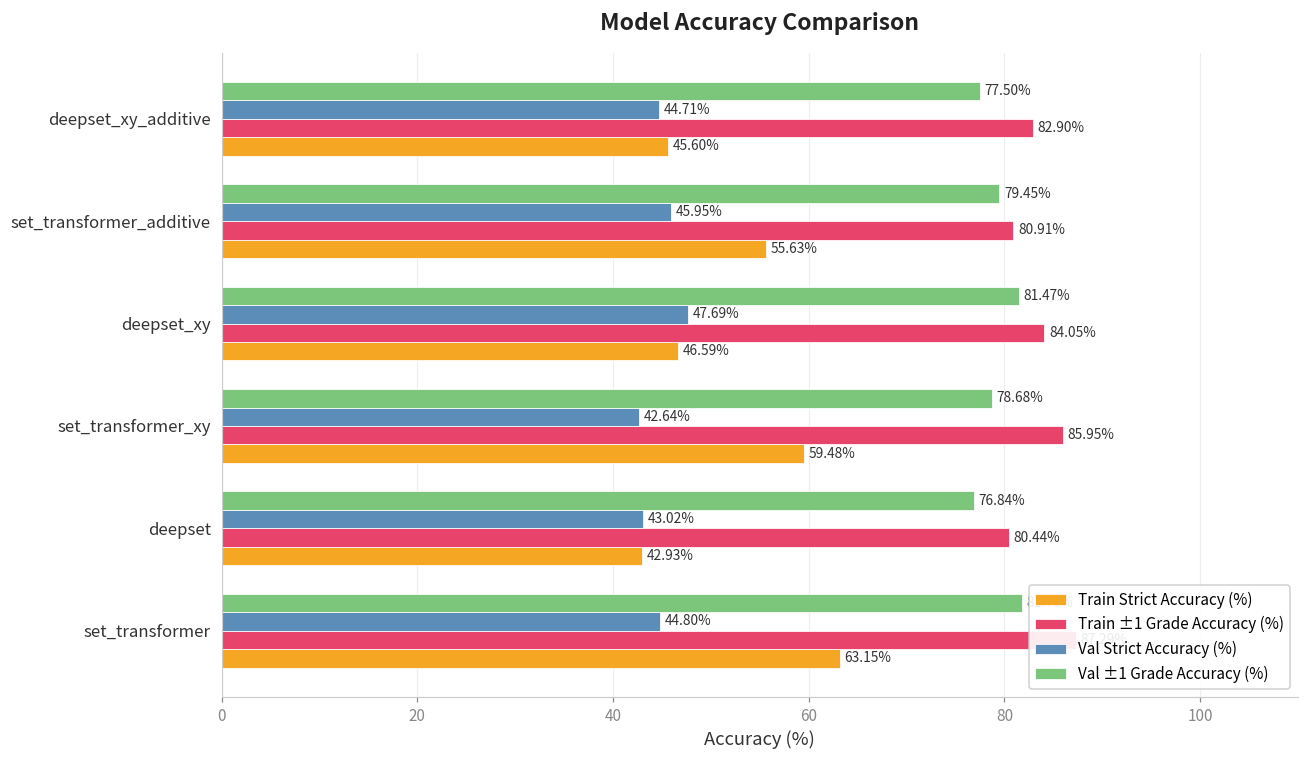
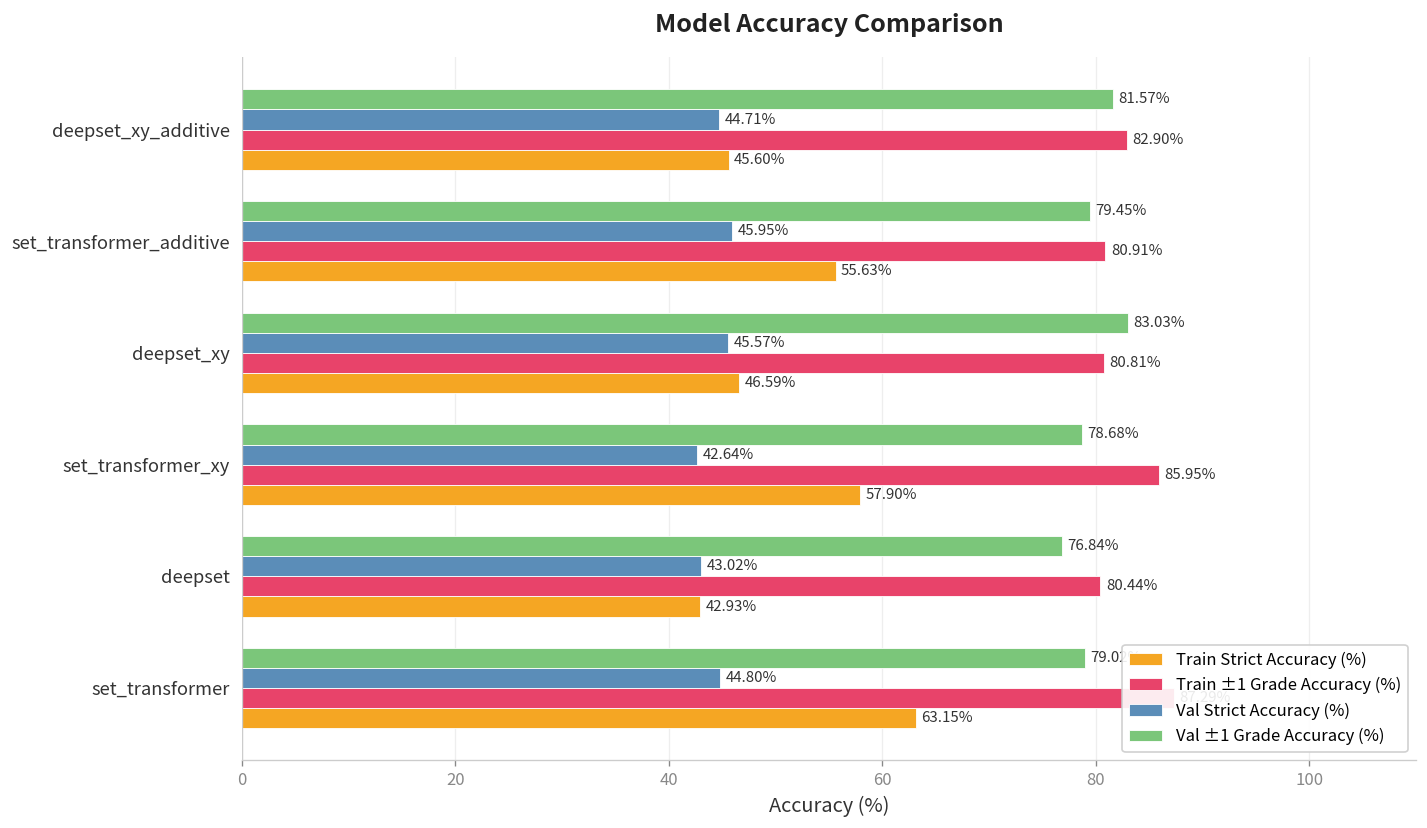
Val ±1 Grade Accuracy (%), deepset_xy_additive: 77.50% -> 81.57%
Val ±1 Grade Accuracy (%), deepset_xy: 81.47% -> 83.03%
Val Strict Accuracy (%), deepset_xy: 47.69% -> 45.57%
Train ±1 Grade Accuracy (%), deepset_xy: 84.05% -> 80.81%
Train Strict Accuracy (%), set_transformer_xy: 59.48% -> 57.90%
Val ±1 Grade Accuracy (%), set_transformer: 82 -> 79
